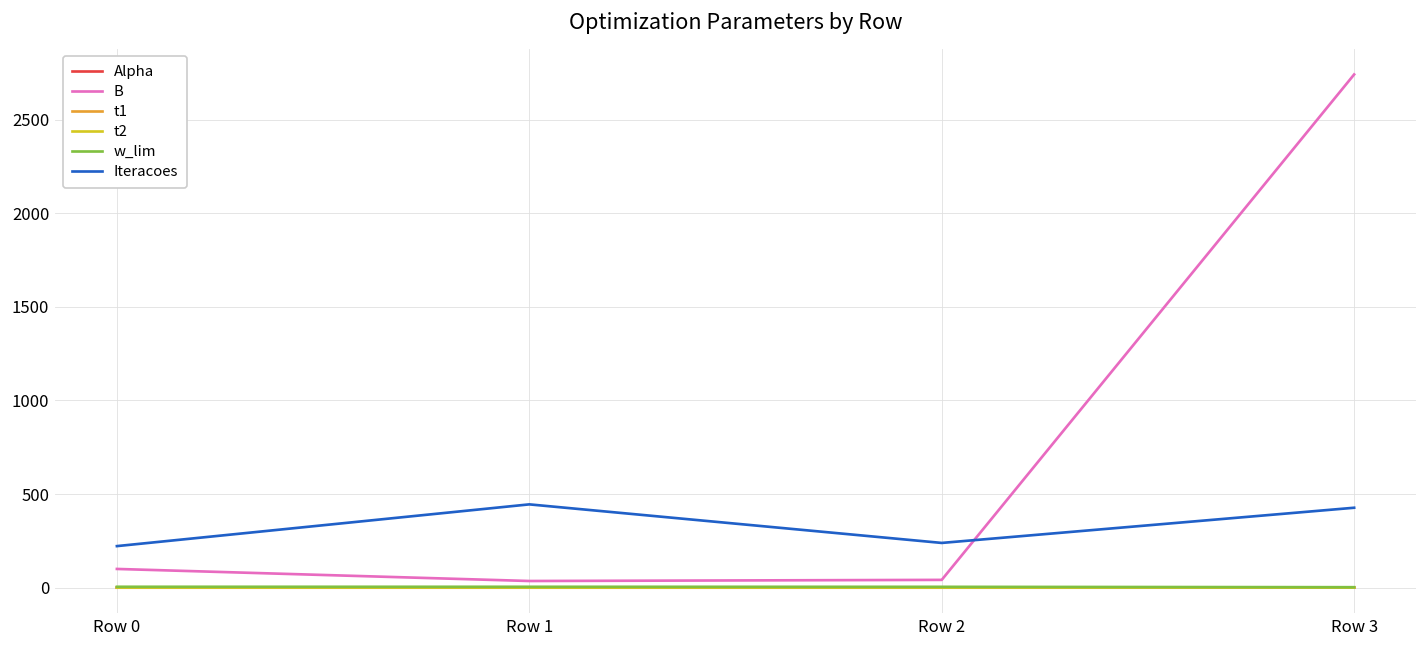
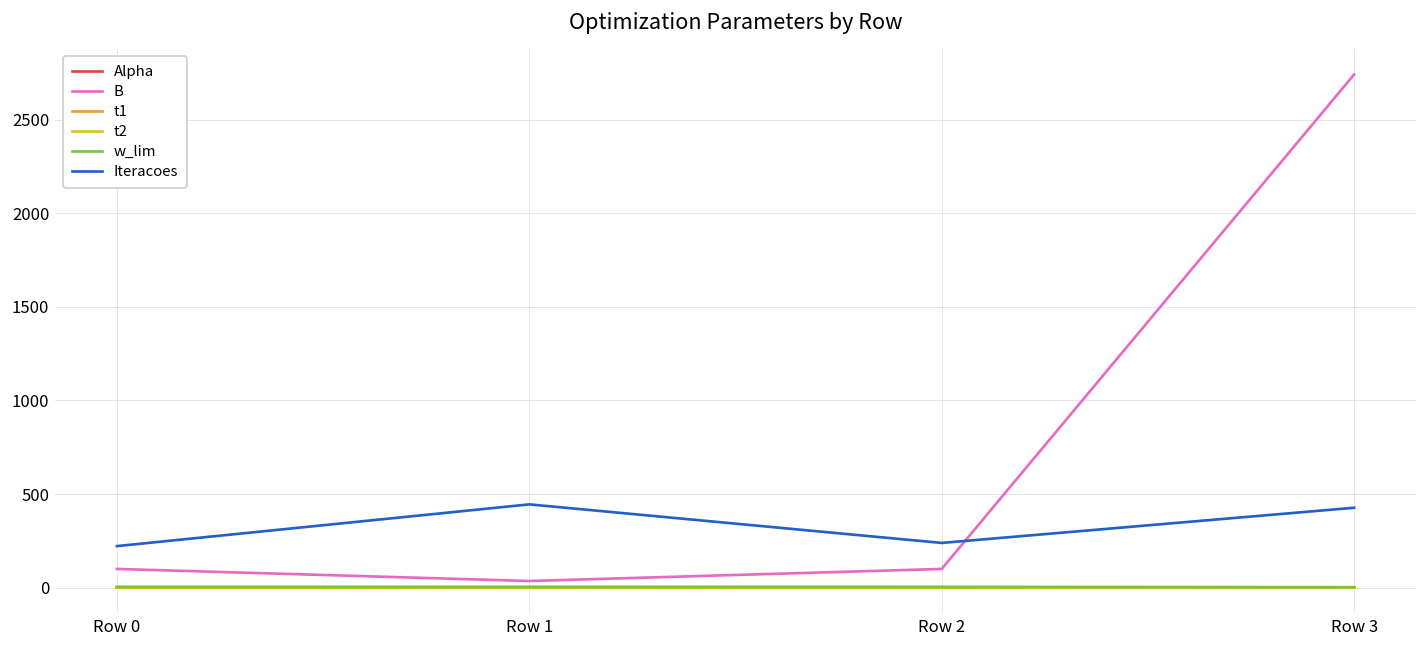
B, Row 2: 40 -> 100
